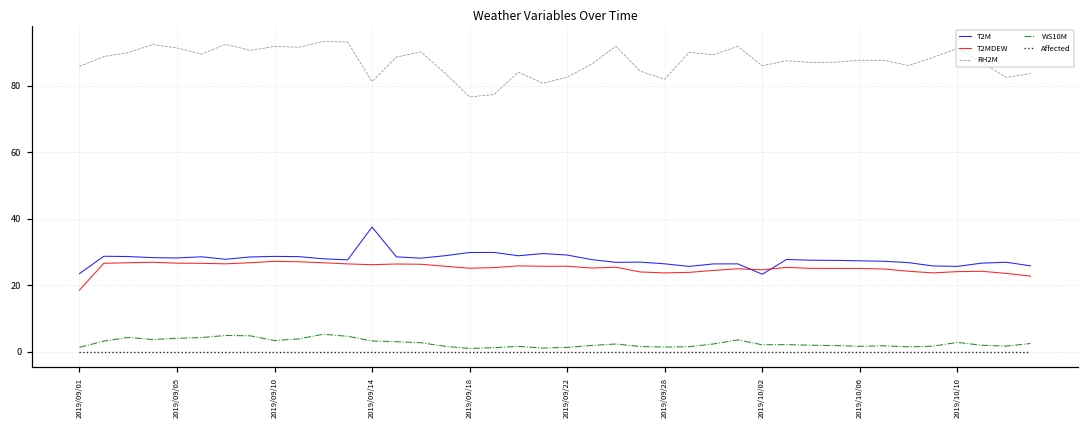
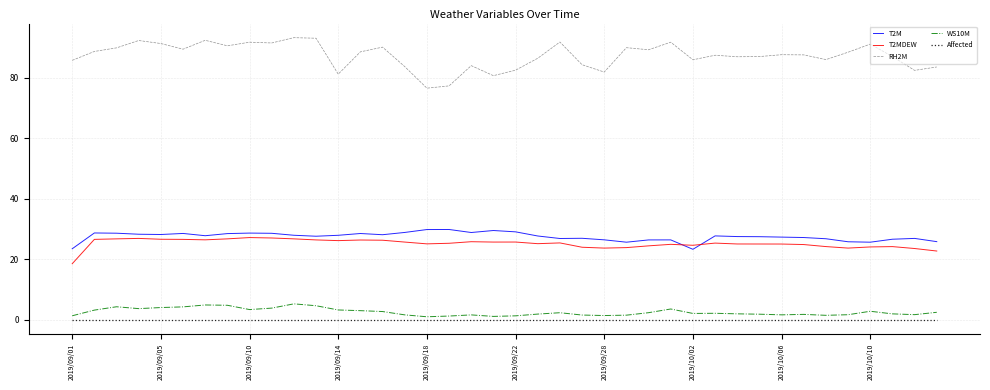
T2M, 2019/09/14: 37 -> 28
